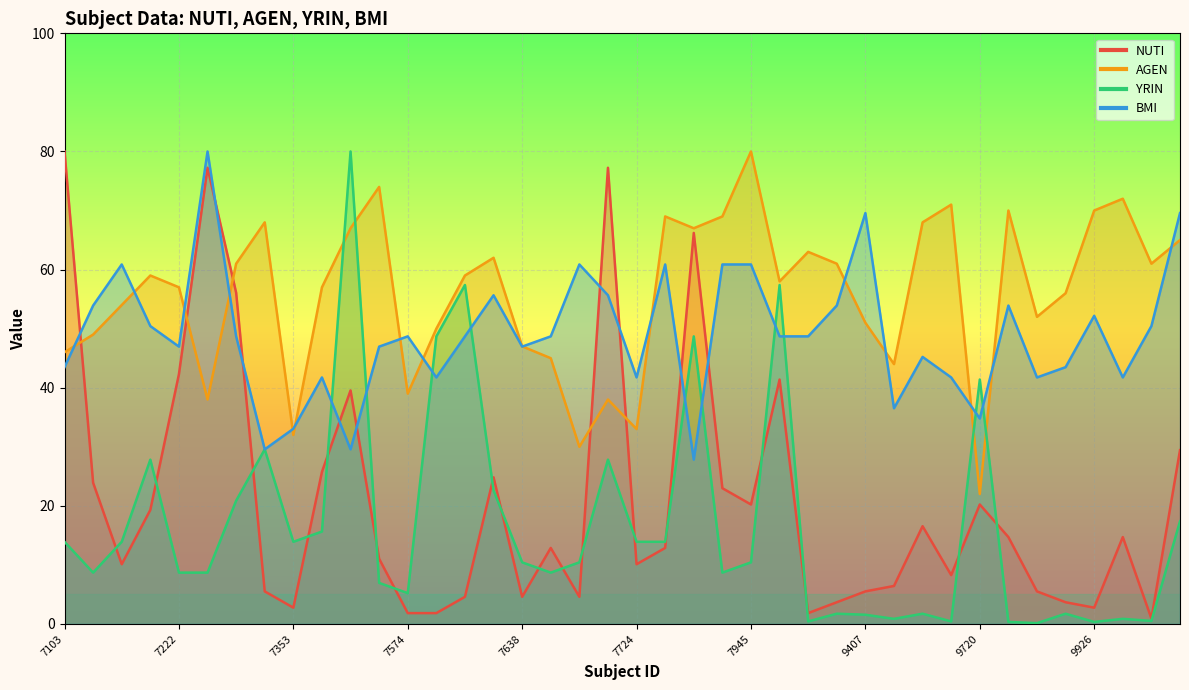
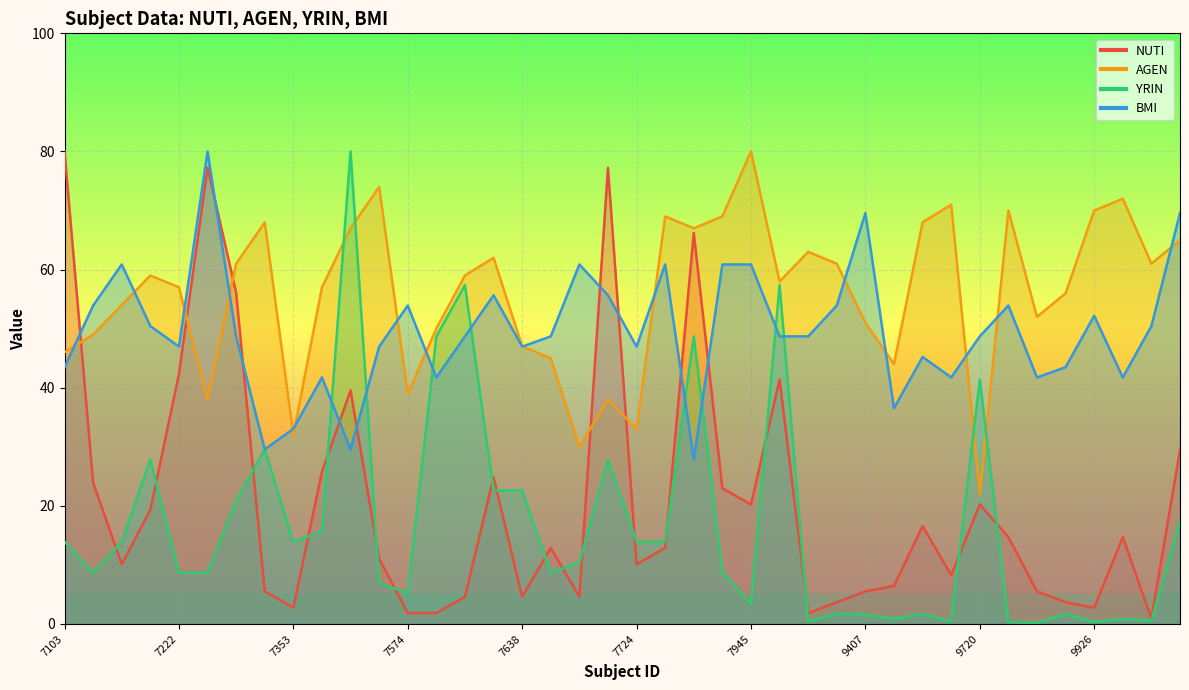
BMI, 7574: 49 -> 54
YRIN, 7638: 10 -> 23
BMI, 7724: 42 -> 47
YRIN, 7945: 10 -> 3
BMI, 9720: 35 -> 49
